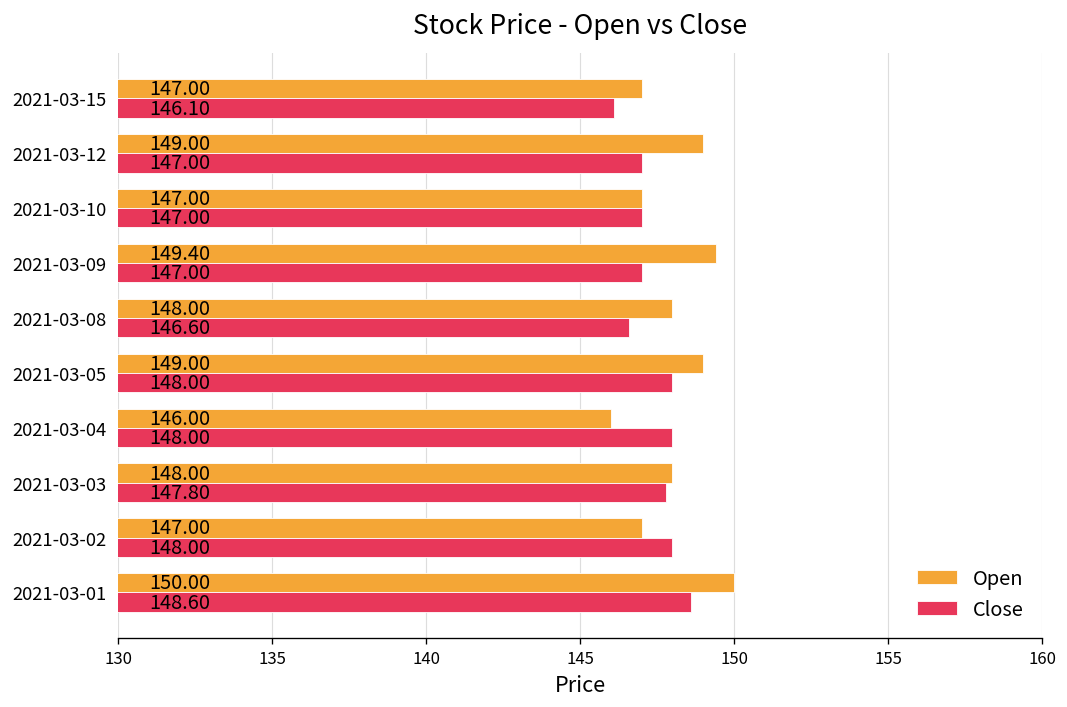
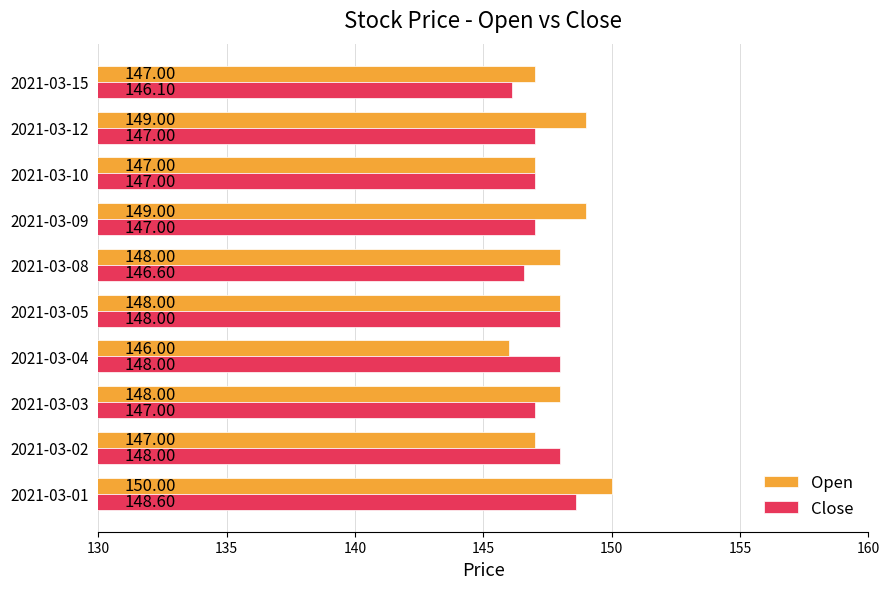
Open, 2021-03-09: 149.40 -> 149.00
Open, 2021-03-05: 149.00 -> 148.00
Close, 2021-03-03: 147.80 -> 147.00
